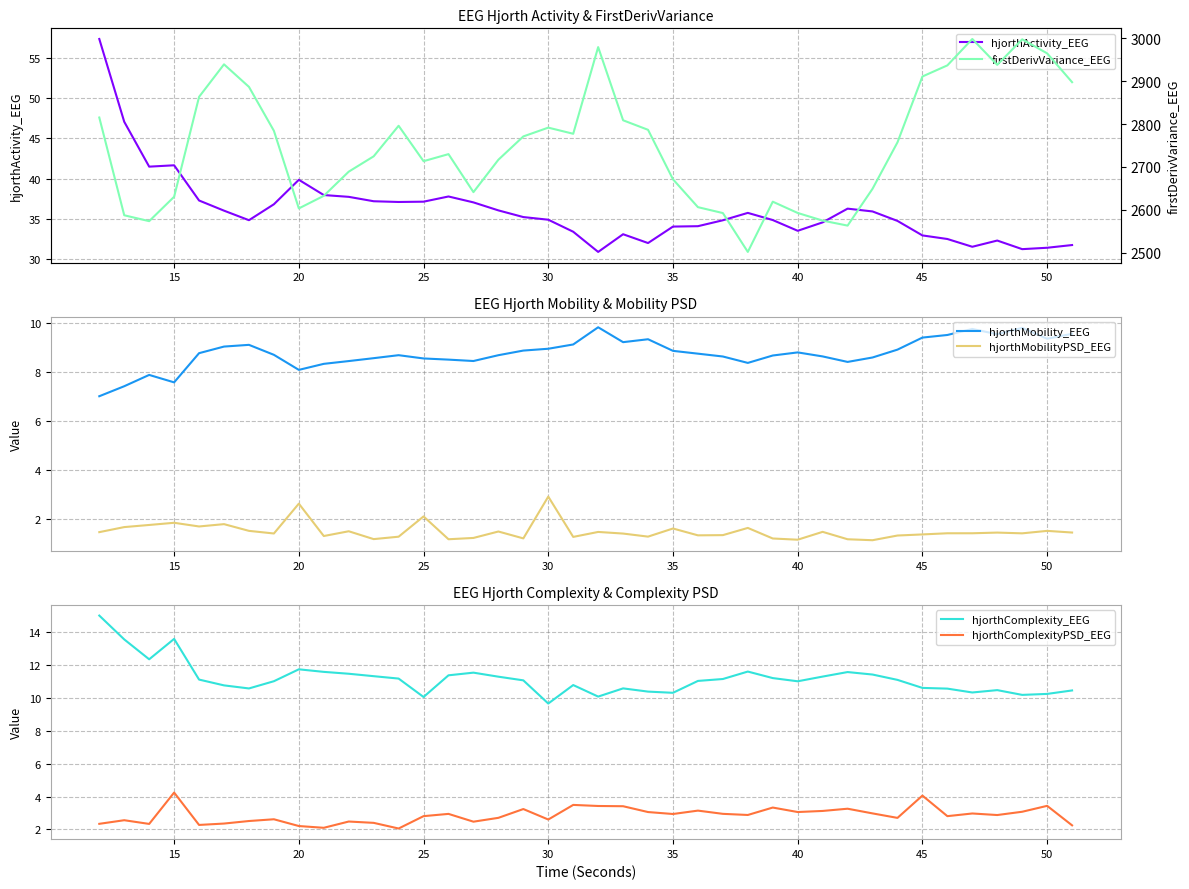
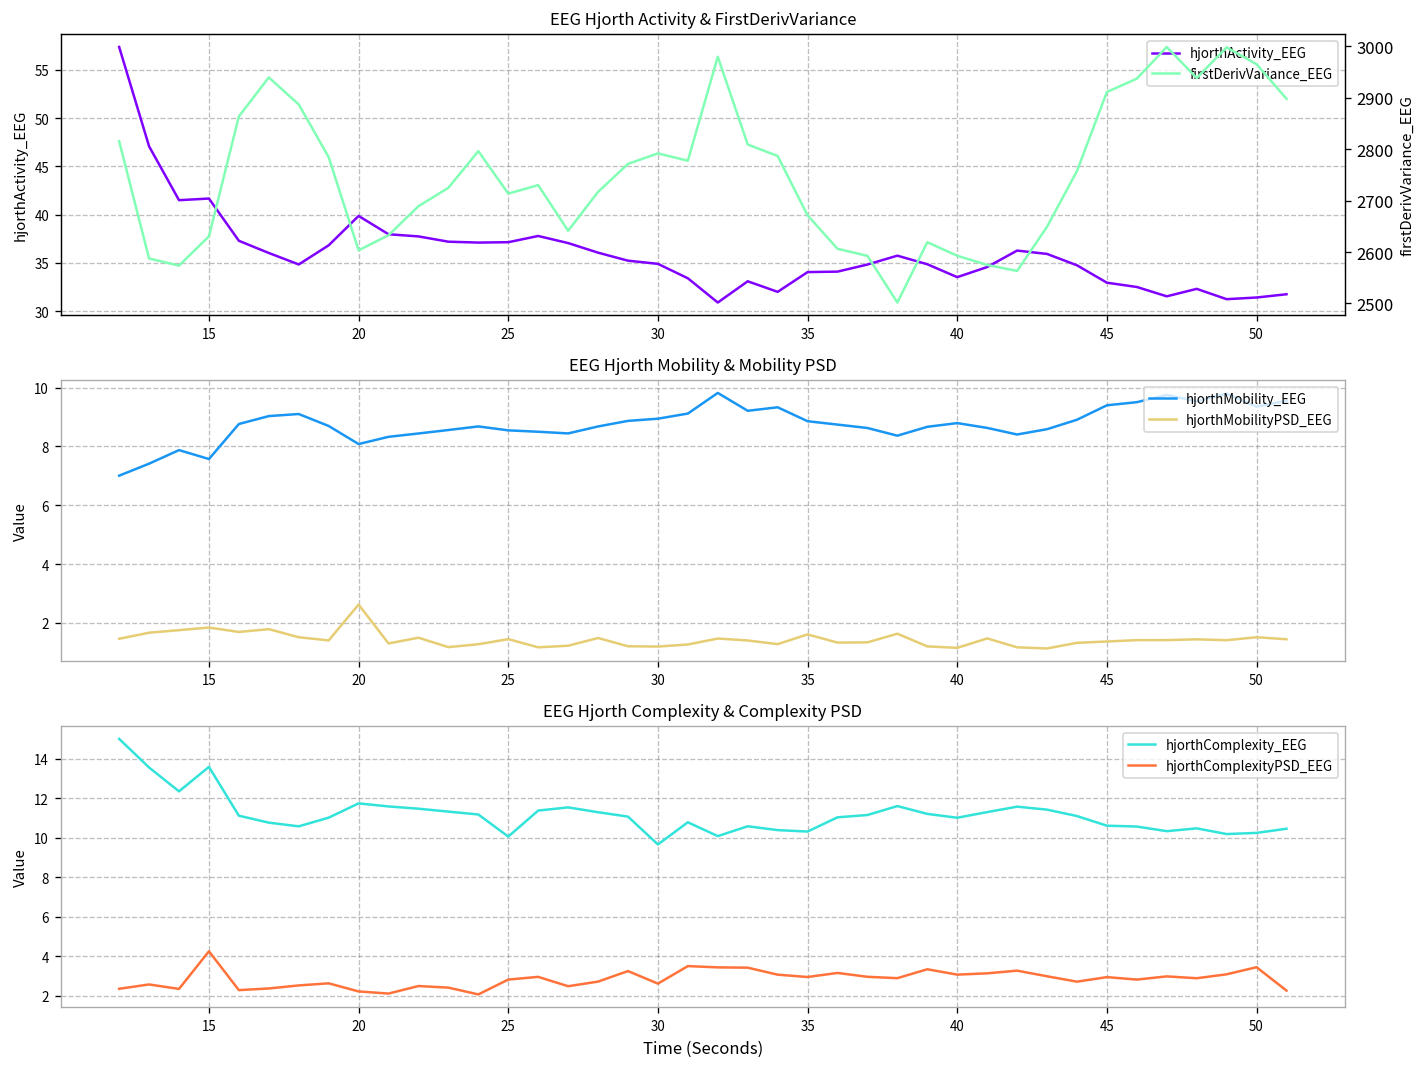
EEG Hjorth Mobility & Mobility PSD, hjorthMobilityPSD_EEG, 25: 2.1 -> 1.4
EEG Hjorth Mobility & Mobility PSD, hjorthMobilityPSD_EEG, 30: 2.9 -> 1.2
EEG Hjorth Complexity & Complexity PSD, hjorthComplexityPSD_EEG, 45: 4.1 -> 2.9
